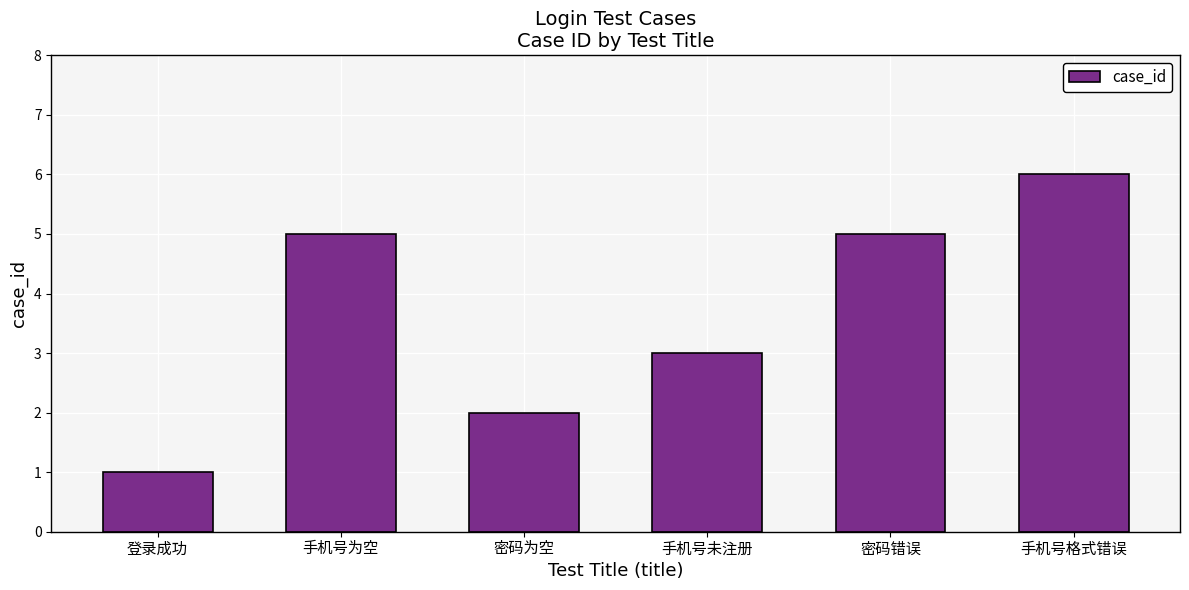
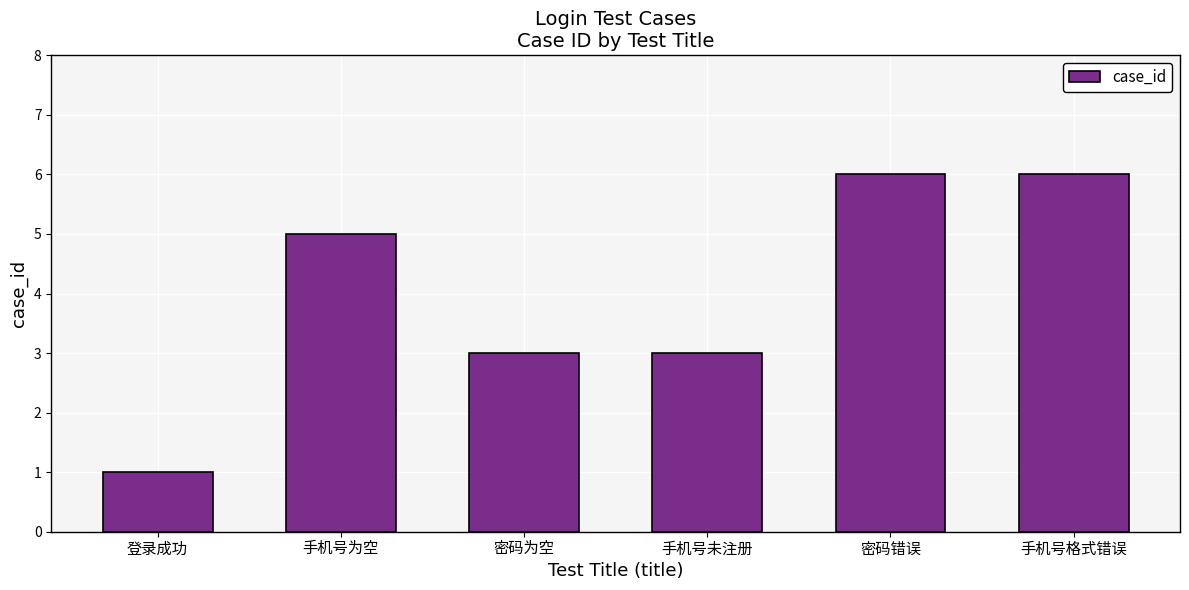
密码为空: 2 -> 3
密码错误: 5 -> 6
